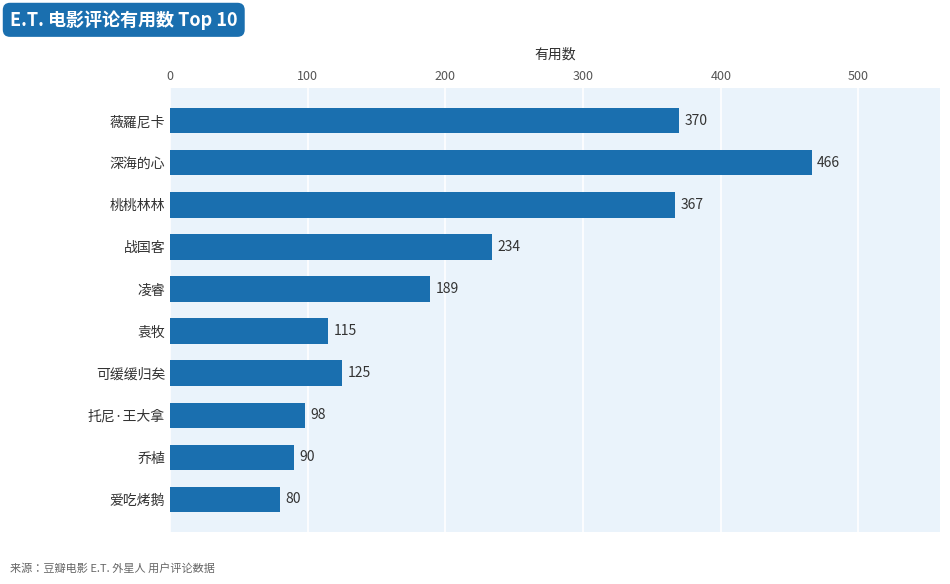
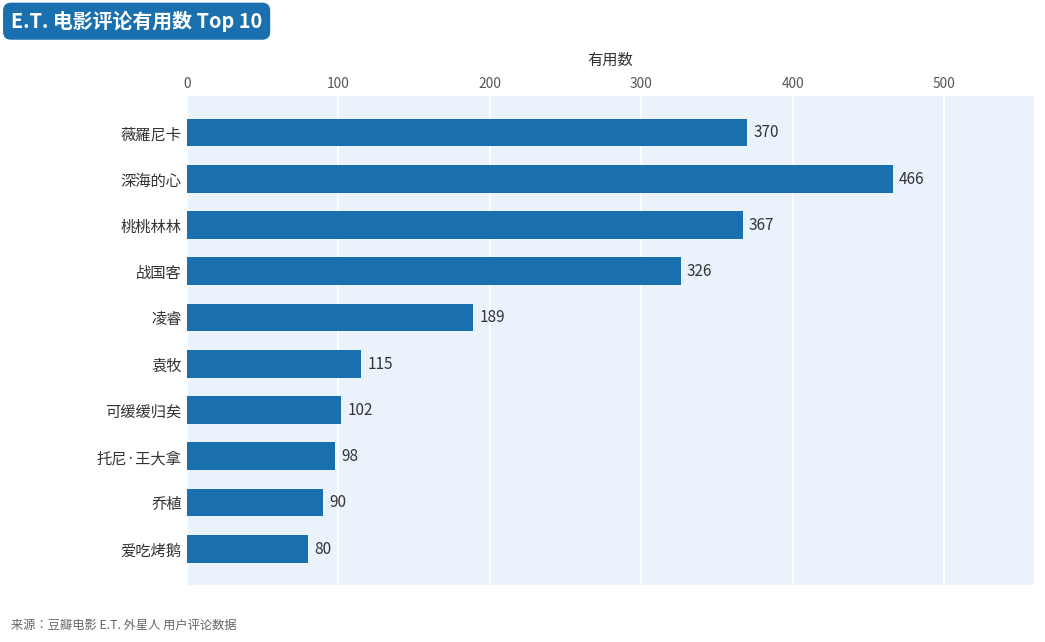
战国客: 234 -> 326
可缓缓归矣: 125 -> 102
